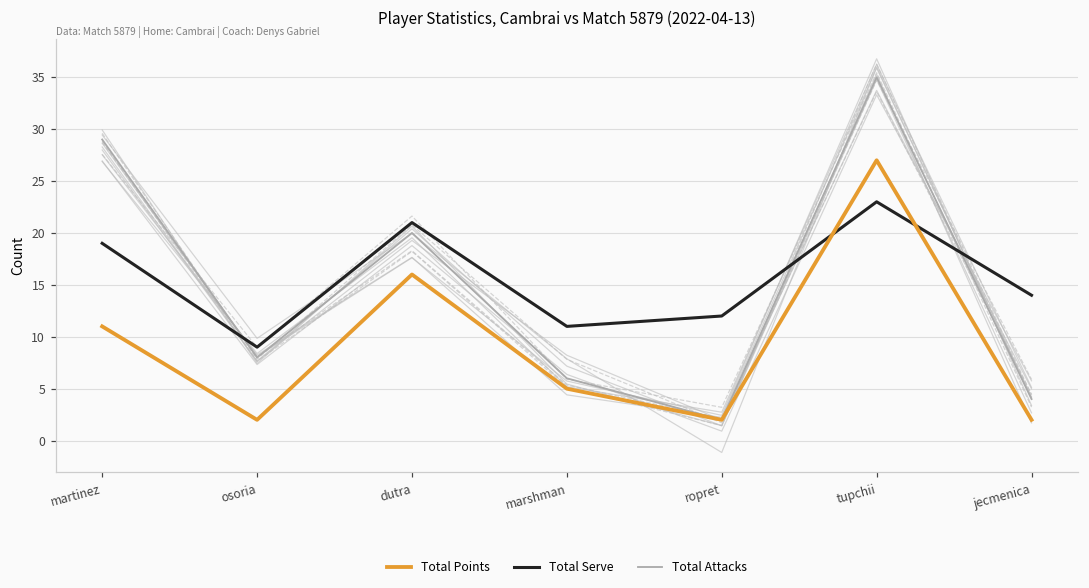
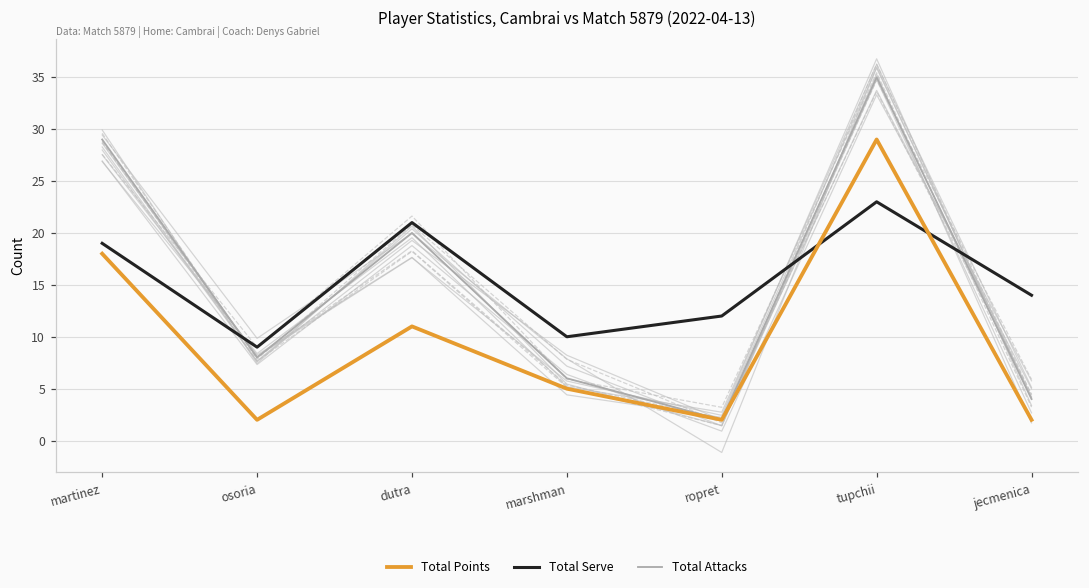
Total Points, martinez: 11 -> 18
Total Points, dutra: 16 -> 11
Total Serve, marshman: 11 -> 10
Total Points, tupchii: 27 -> 29
